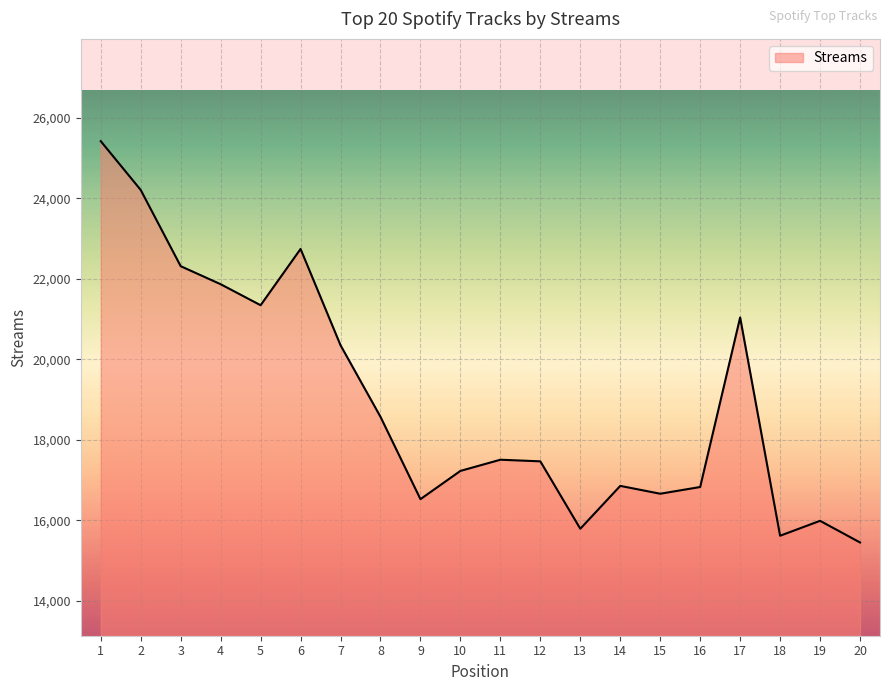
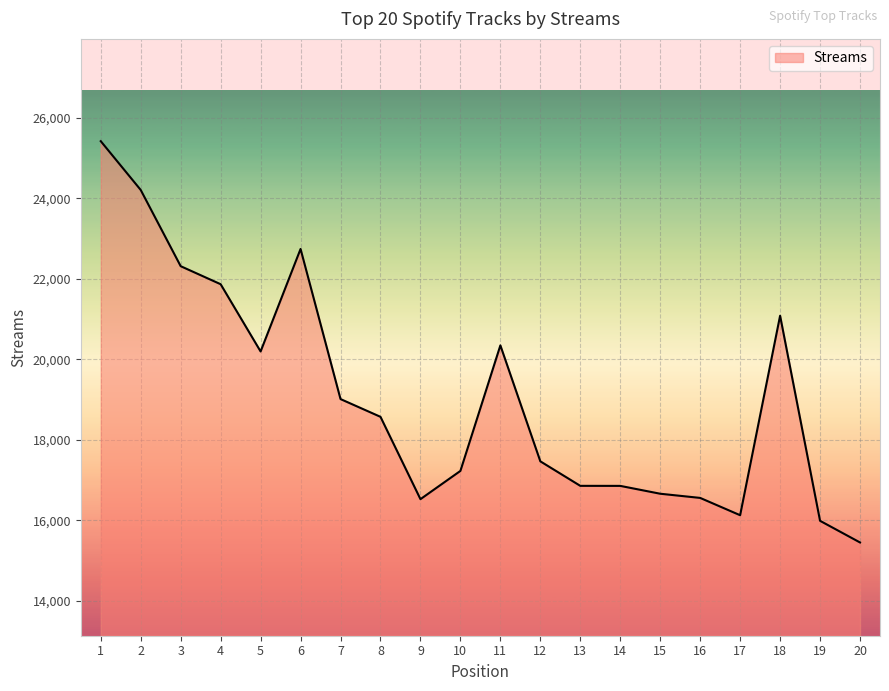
5: 21,300 -> 20,200
7: 20,300 -> 19,000
11: 17,500 -> 20,300
13: 15,800 -> 16,900
16: 16,800 -> 16,600
17: 21,000 -> 16,100
18: 15,600 -> 21,100
